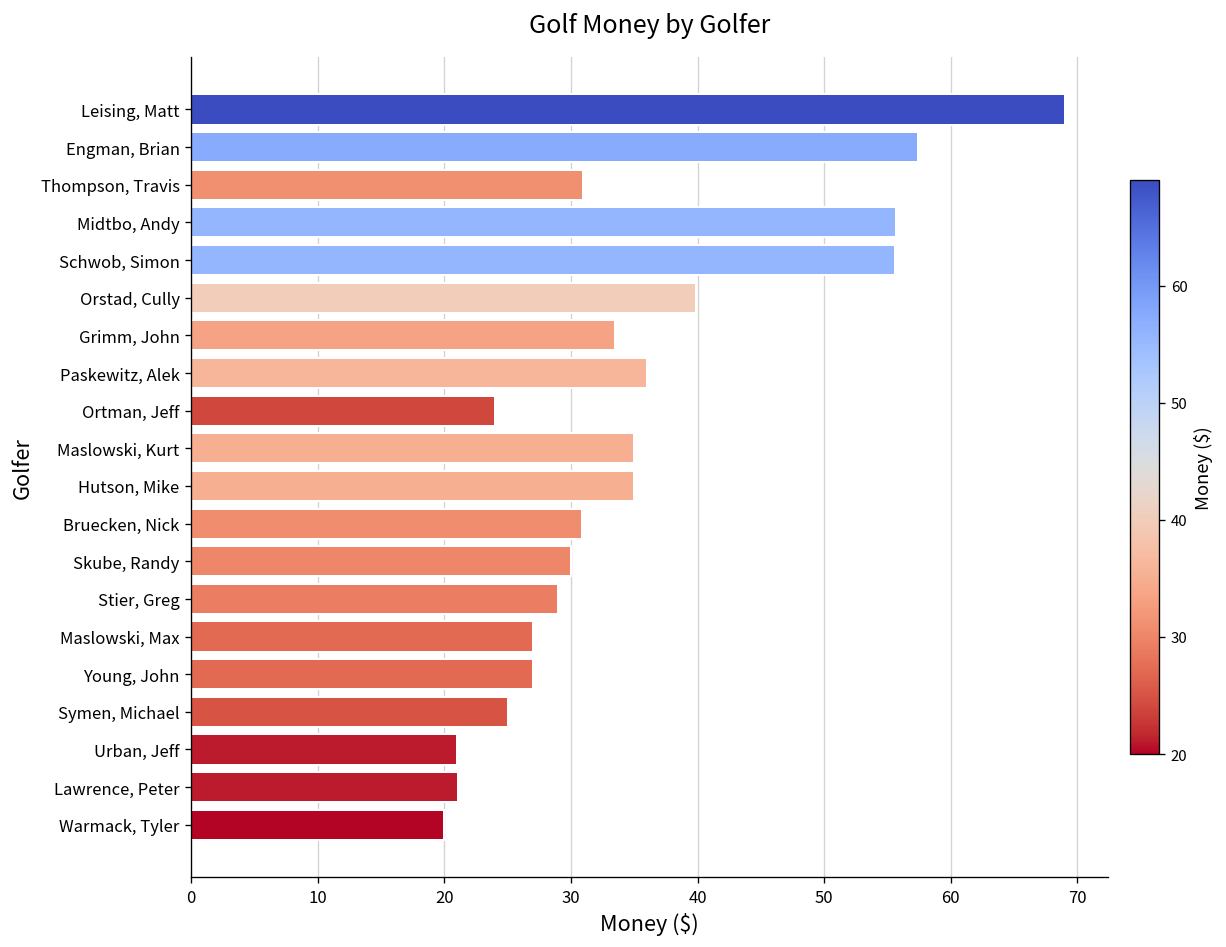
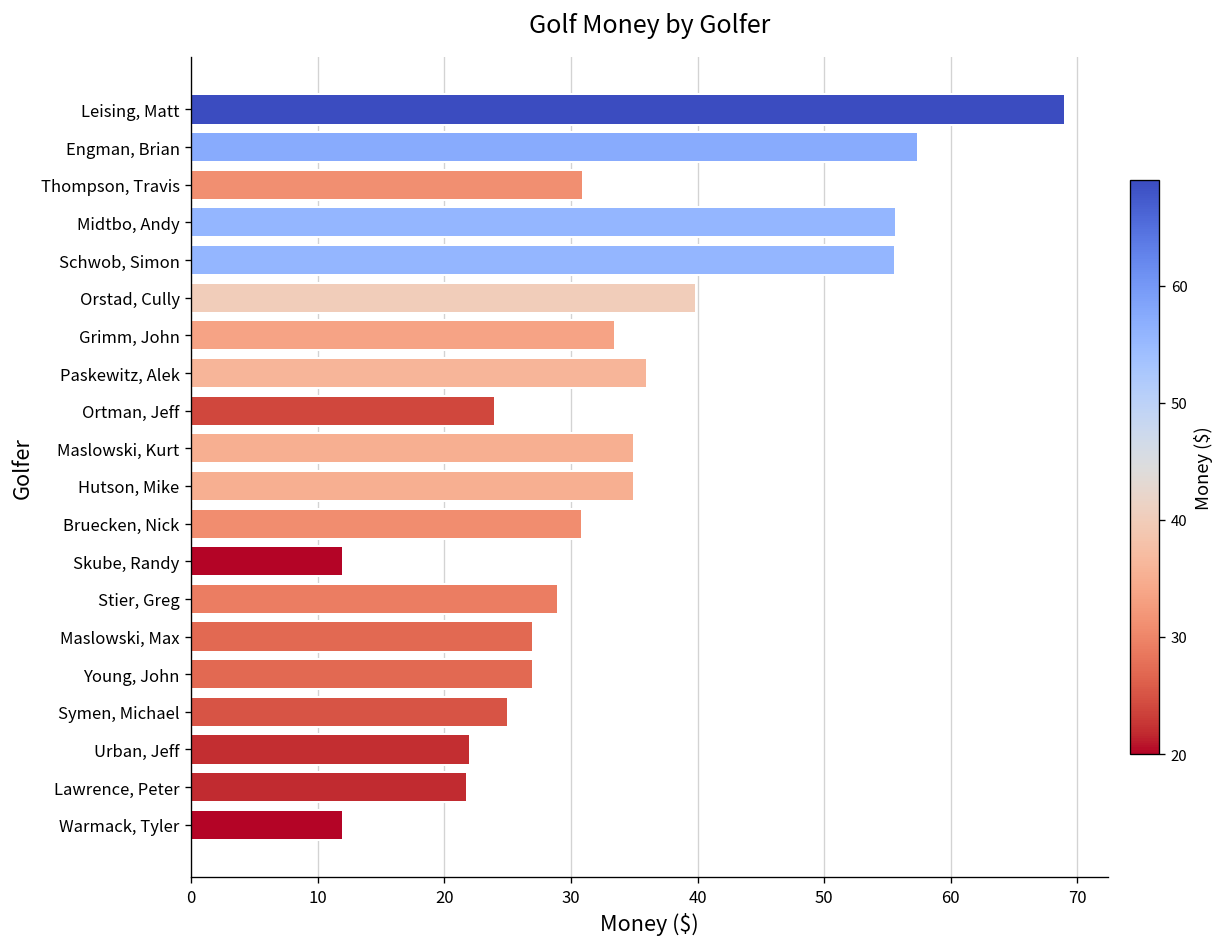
Skube, Randy: 30 -> 12
Urban, Jeff: 21 -> 22
Lawrence, Peter: 21.1 -> 21.8
Warmack, Tyler: 20 -> 12
